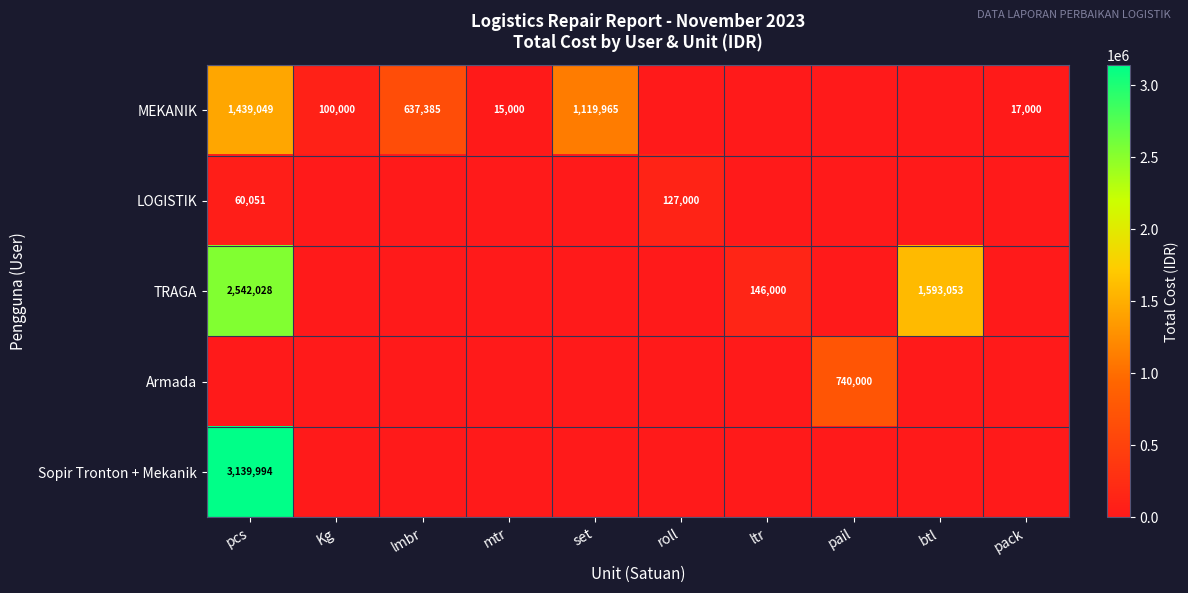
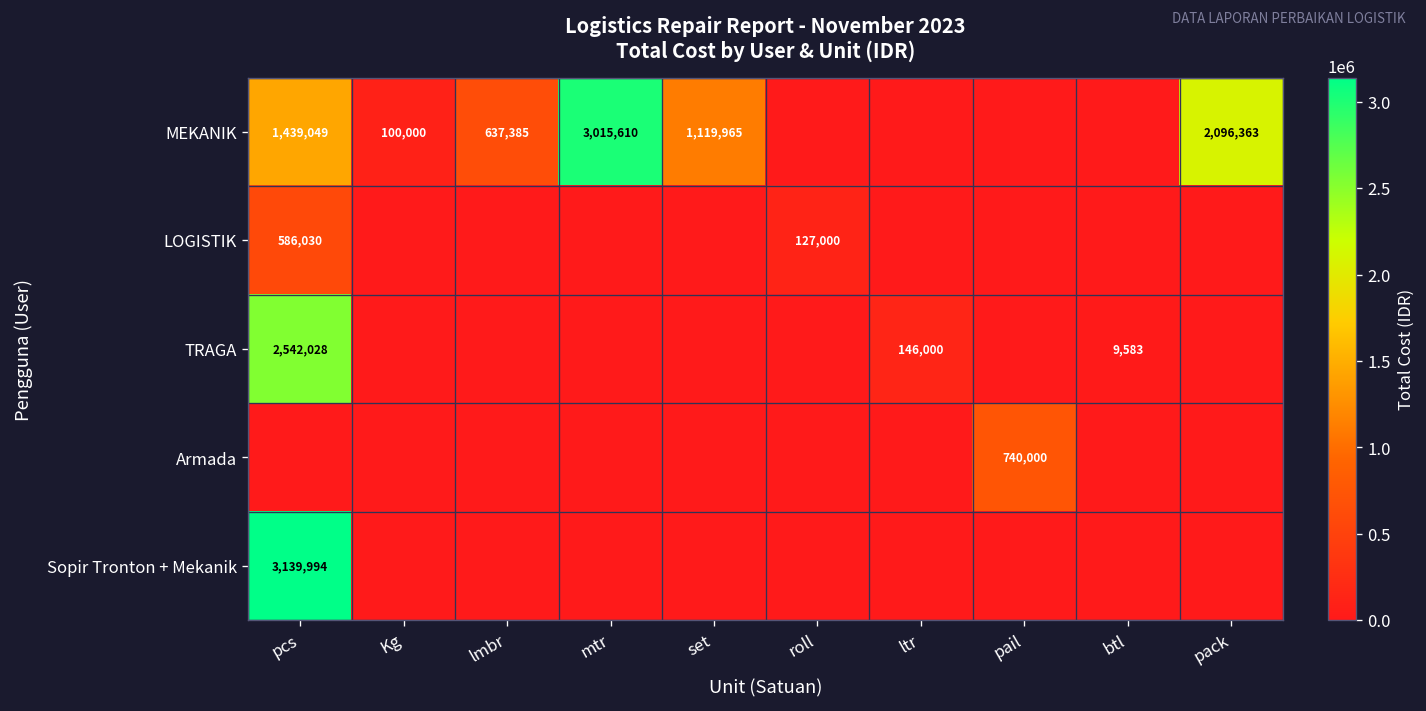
MEKANIK, mtr: 15,000 -> 3,015,610
MEKANIK, pack: 17,000 -> 2,096,363
LOGISTIK, pcs: 60,051 -> 586,030
TRAGA, btl: 1,593,053 -> 9,583
